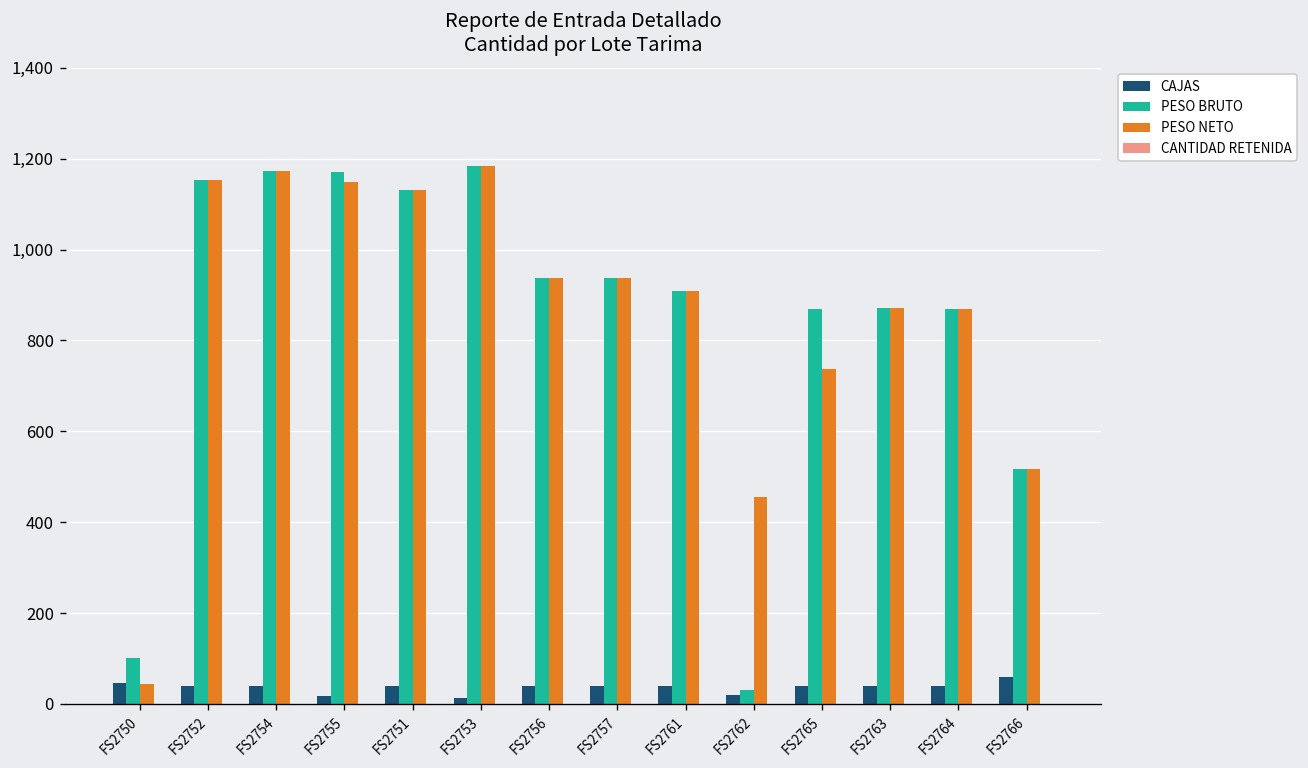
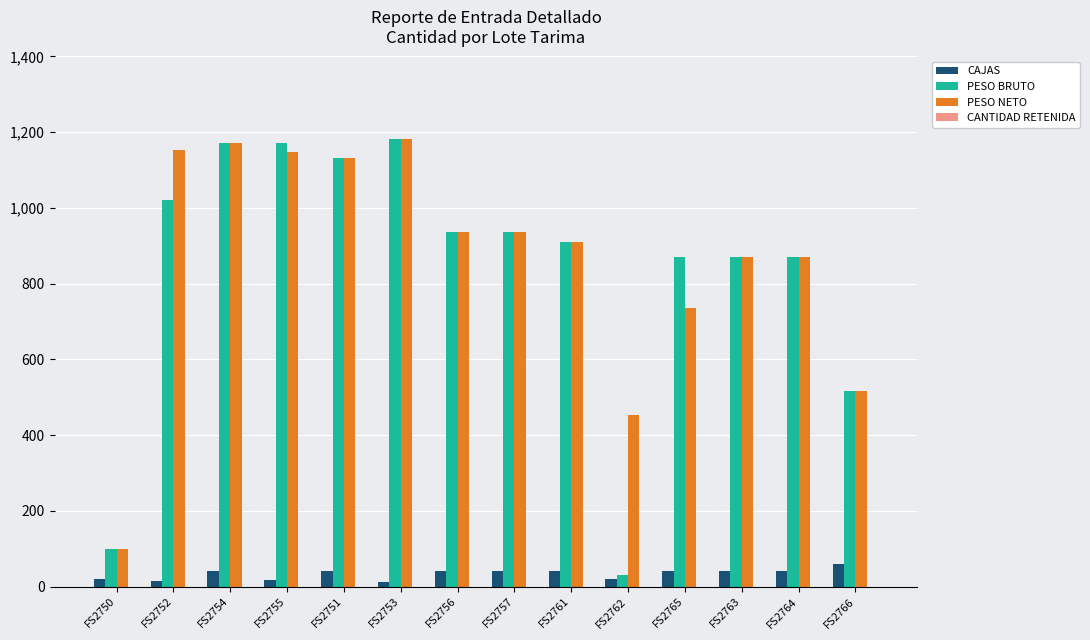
CAJAS, FS2750: 50 -> 20
PESO NETO, FS2750: 40 -> 100
CAJAS, FS2752: 40 -> 20
PESO BRUTO, FS2752: 1,150 -> 1,020
